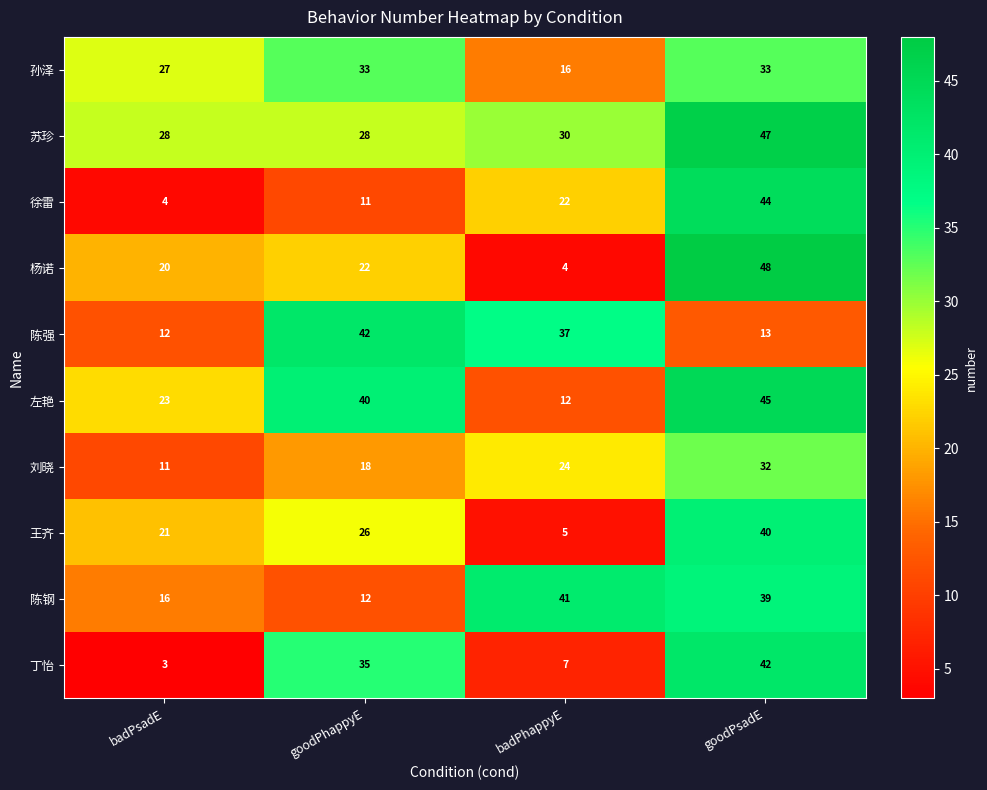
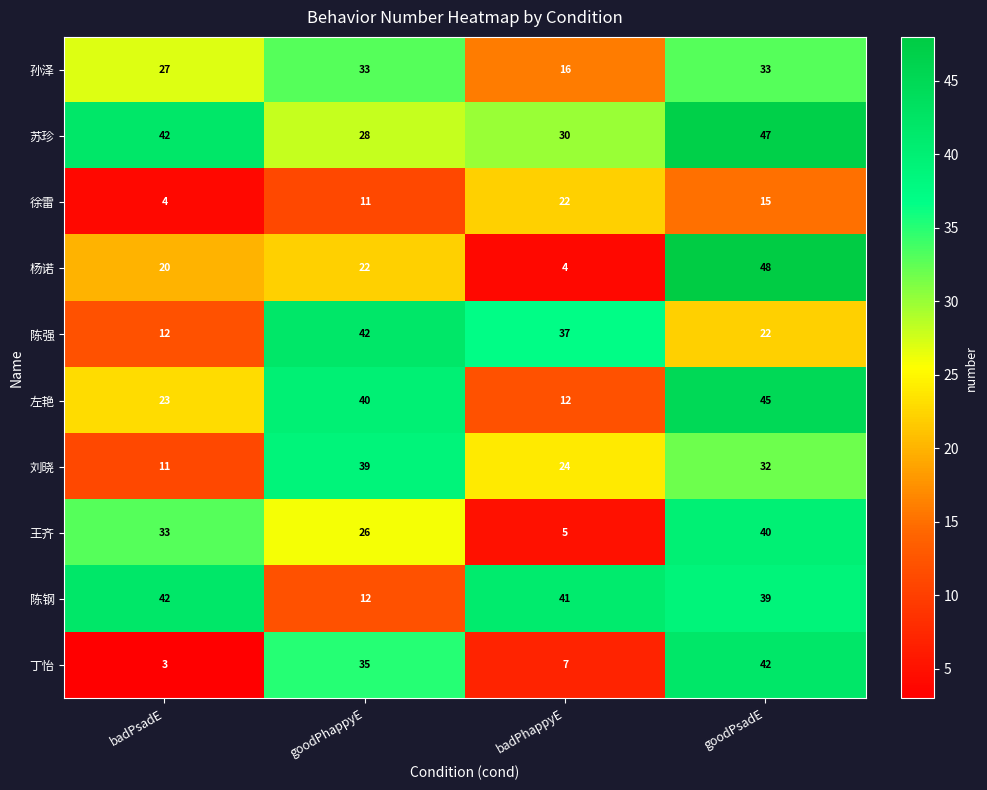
苏珍, badPsadE: 28 -> 42
徐雷, goodPsadE: 44 -> 15
陈强, goodPsadE: 13 -> 22
刘晓, goodPhappyE: 18 -> 39
王齐, badPsadE: 21 -> 33
陈钢, badPsadE: 16 -> 42
